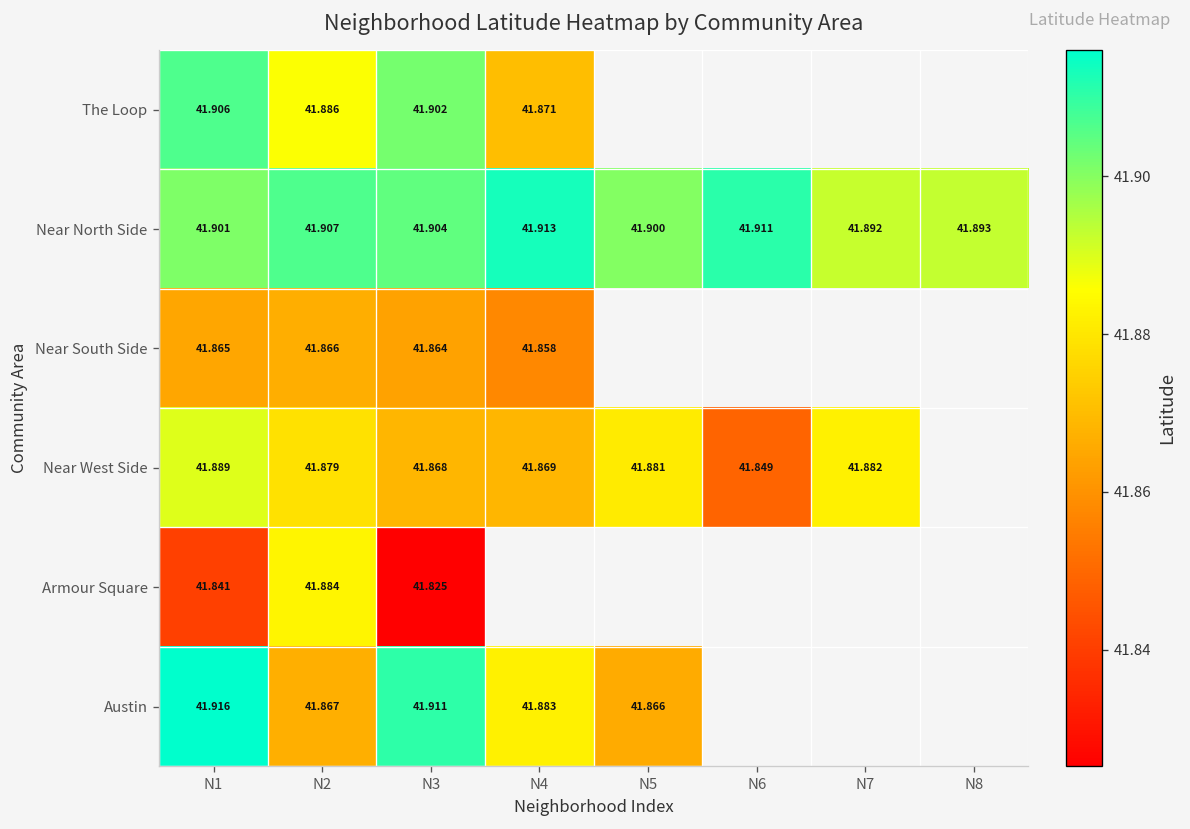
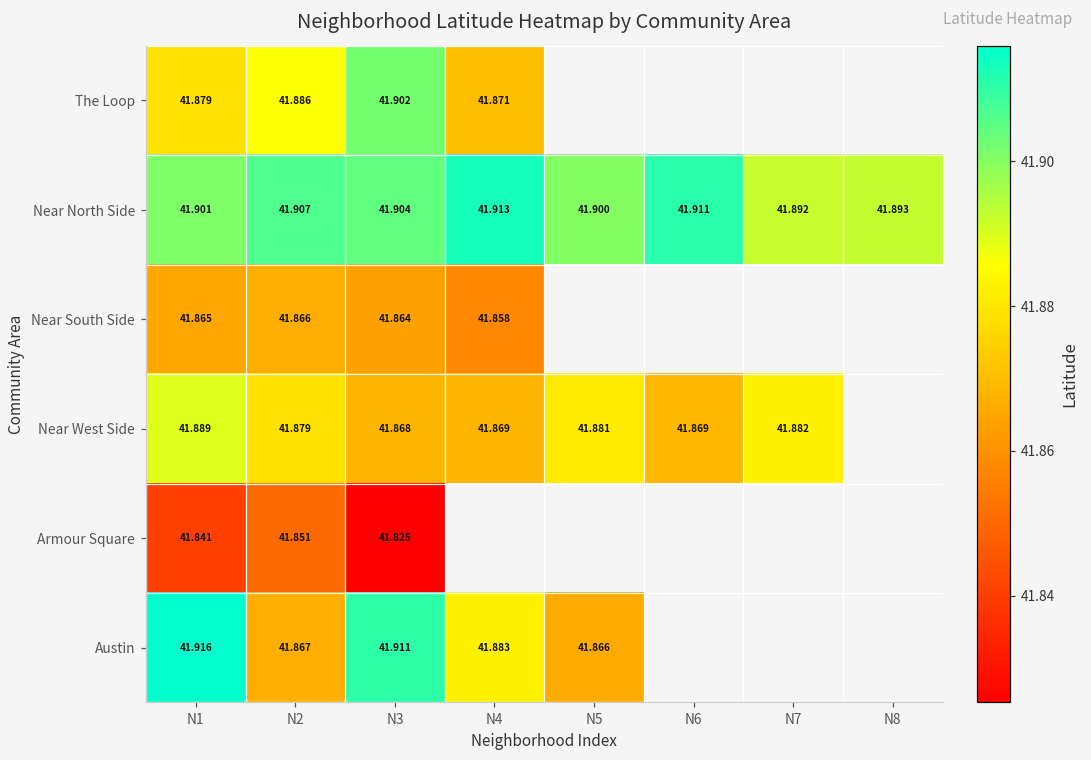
The Loop, N1: 41.906 -> 41.879
Near West Side, N6: 41.849 -> 41.869
Armour Square, N2: 41.884 -> 41.851
